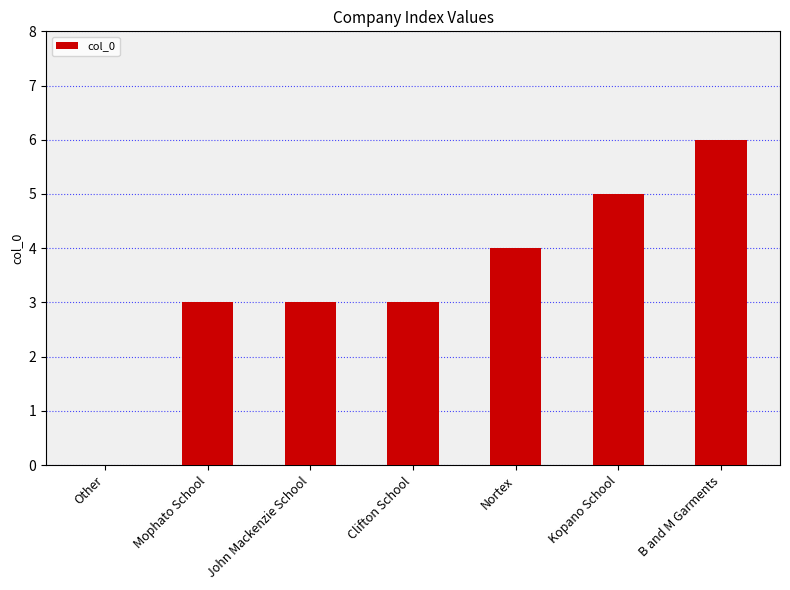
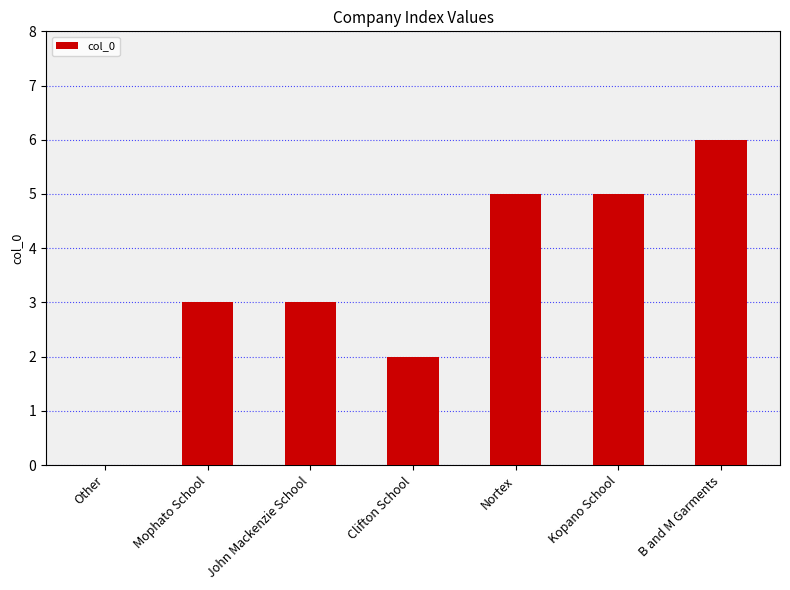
Clifton School: 3 -> 2
Nortex: 4 -> 5
